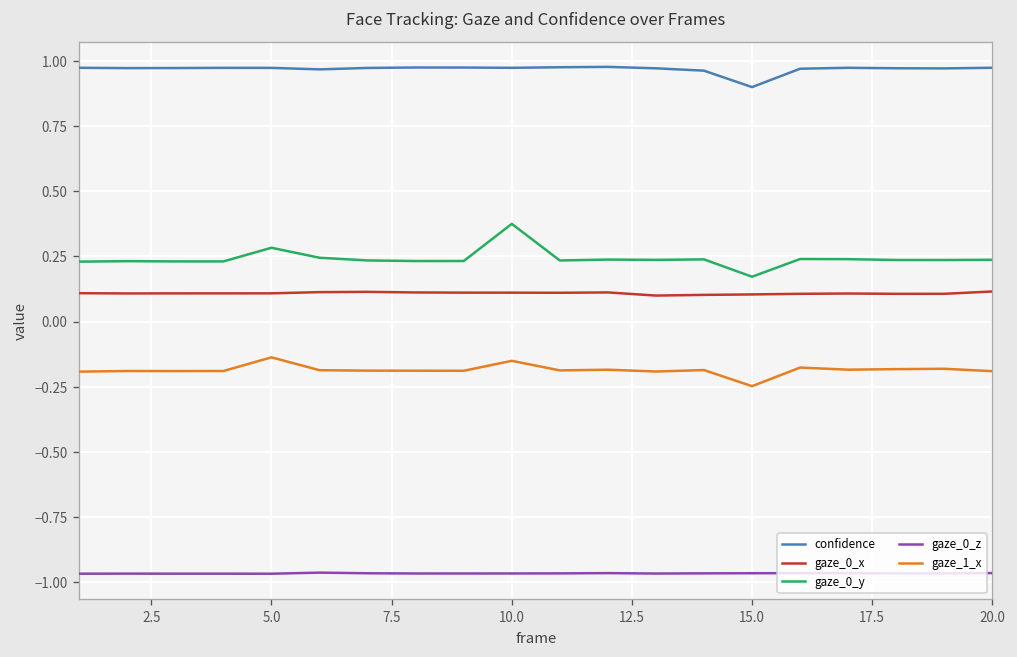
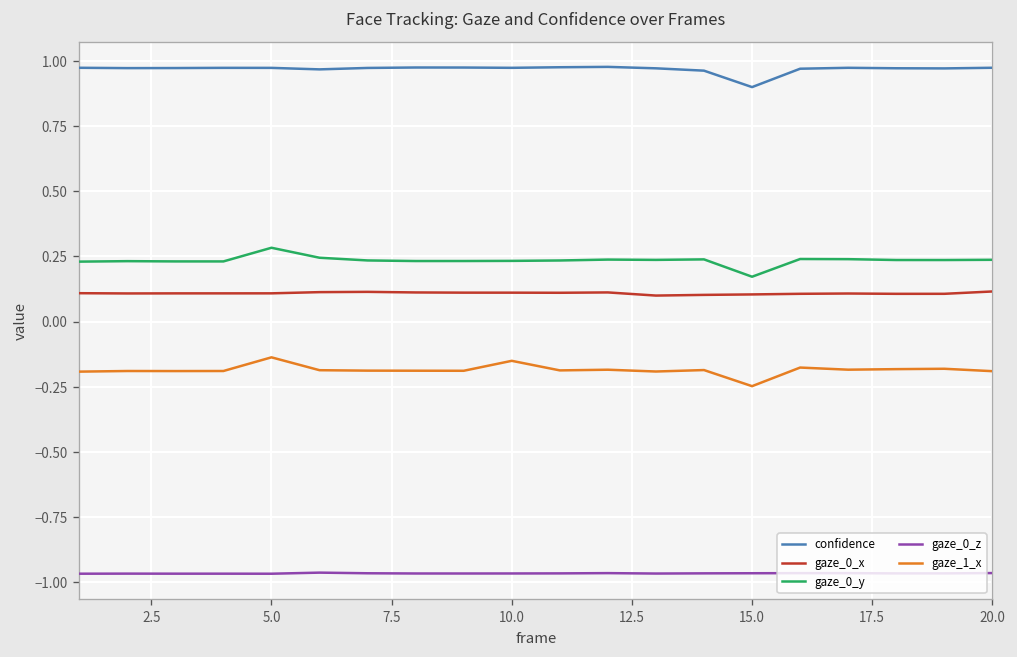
gaze_0_y, 10.0: 0.37 -> 0.23
